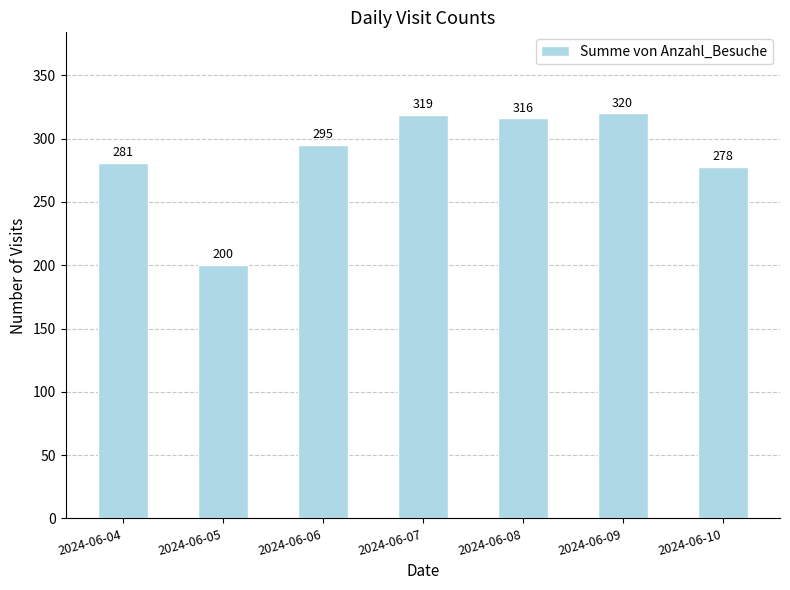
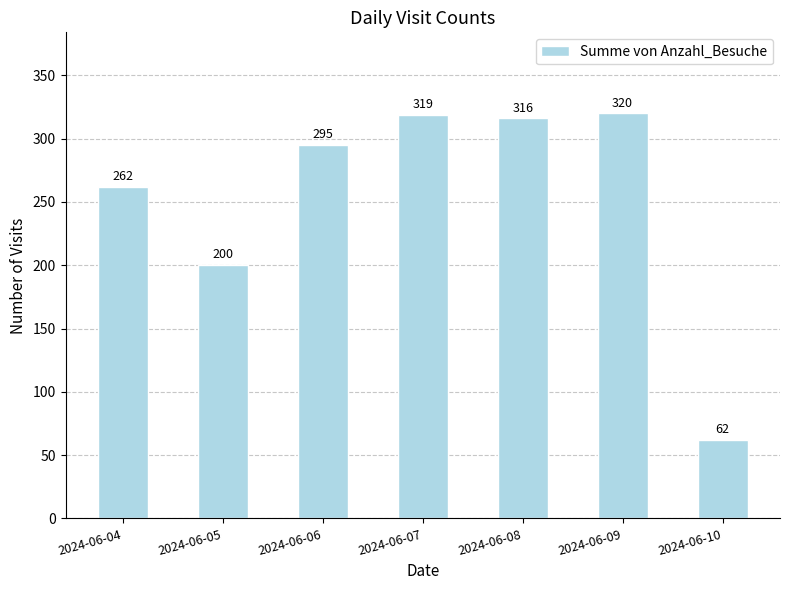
2024-06-04: 281 -> 262
2024-06-10: 278 -> 62
